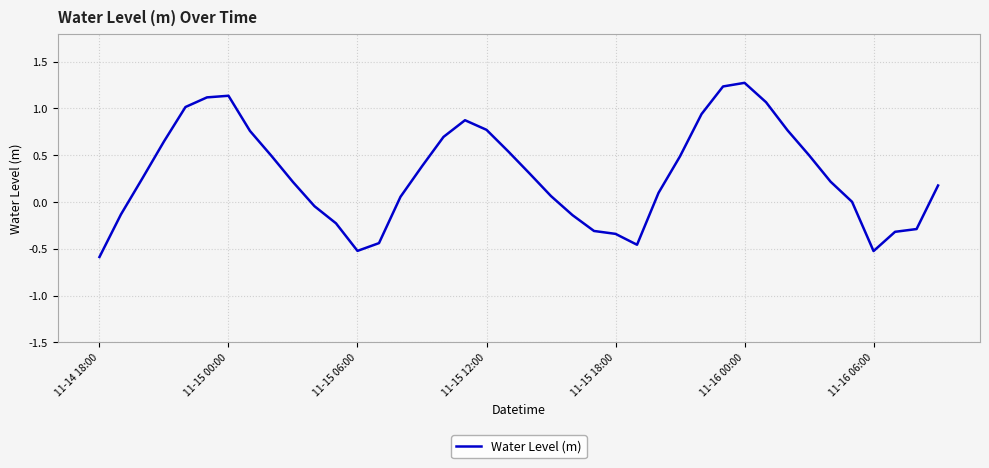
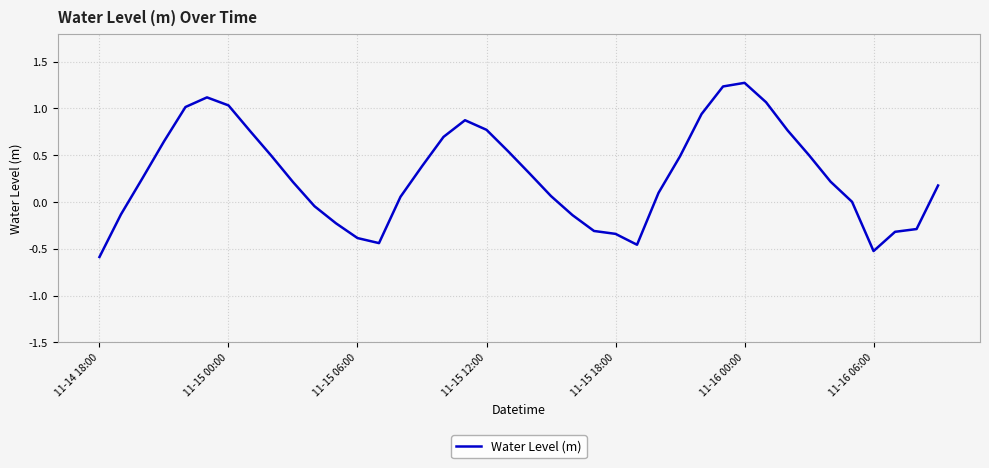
11-15 00:00: 1.1 -> 1.0
11-15 06:00: -0.5 -> -0.4
